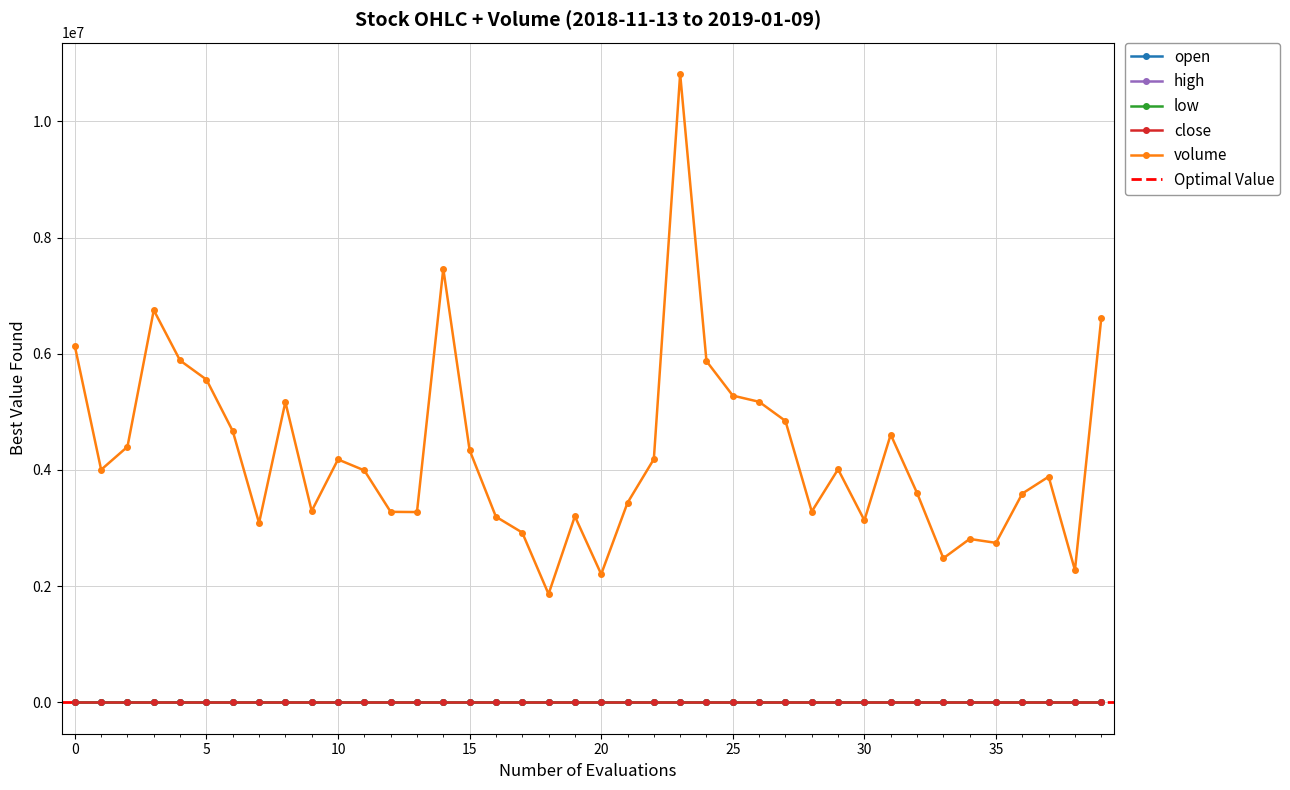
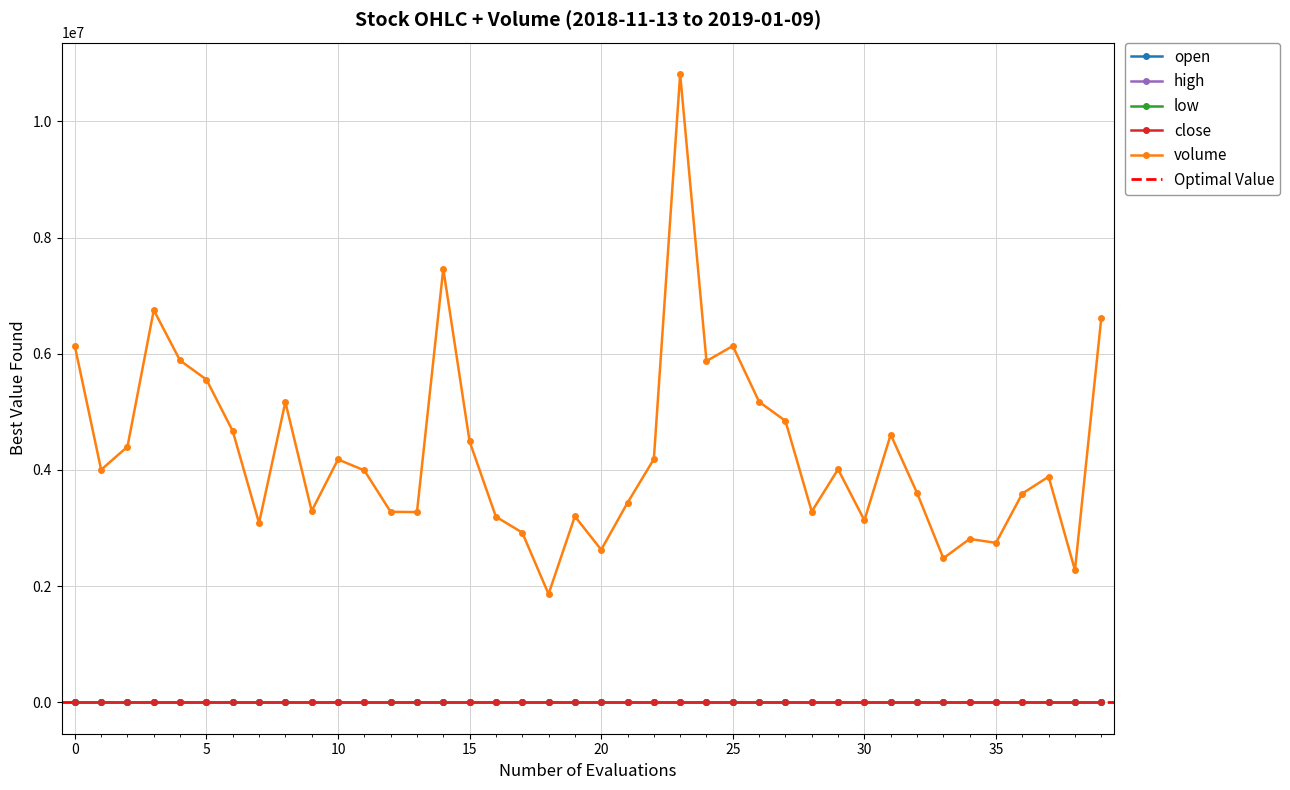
volume, 15: 4300000 -> 4500000
volume, 20: 2200000 -> 2600000
volume, 25: 5300000 -> 6100000
